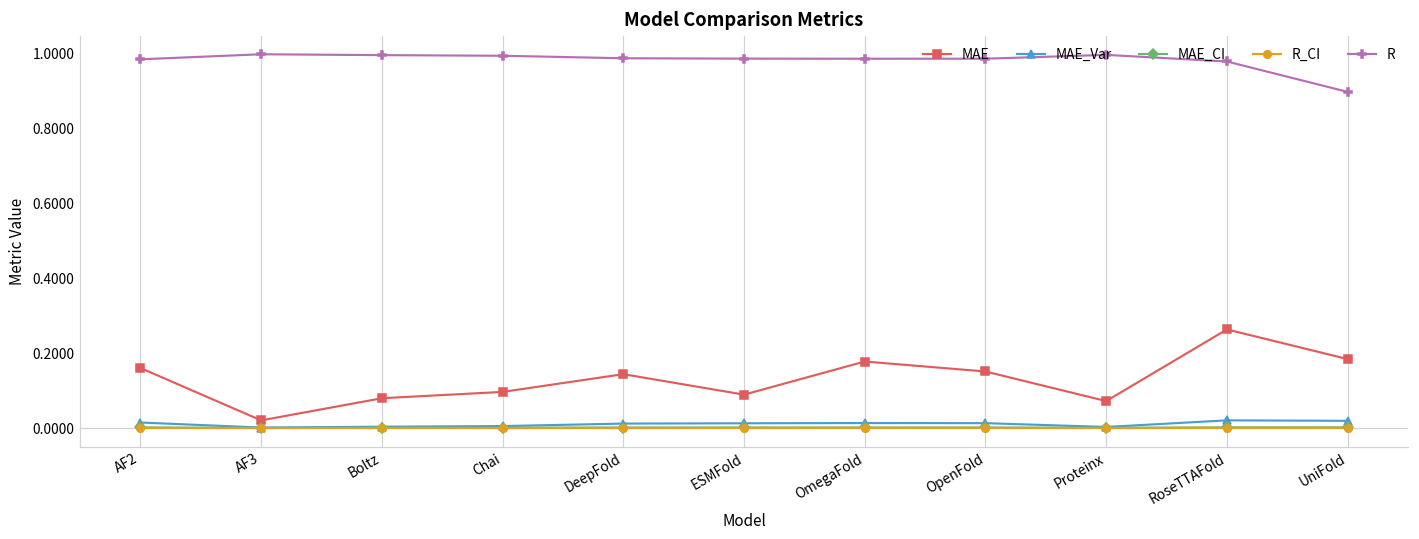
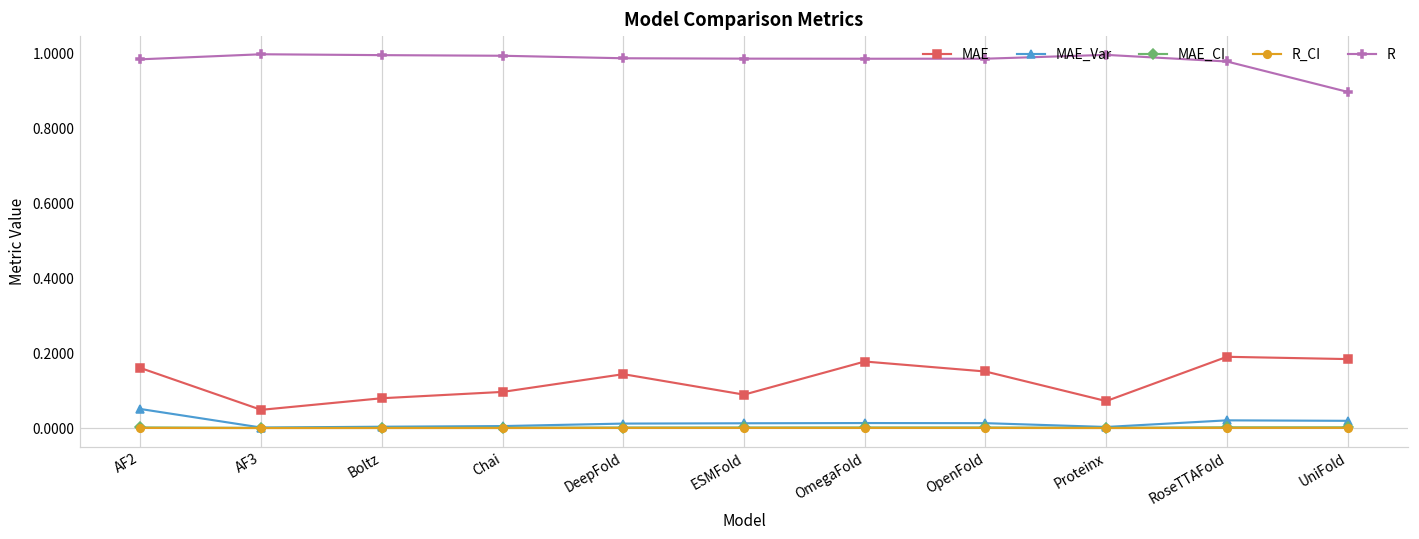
MAE_Var, AF2: 0.01 -> 0.05
MAE, AF3: 0.02 -> 0.05
MAE, RoseTTAFold: 0.26 -> 0.19
